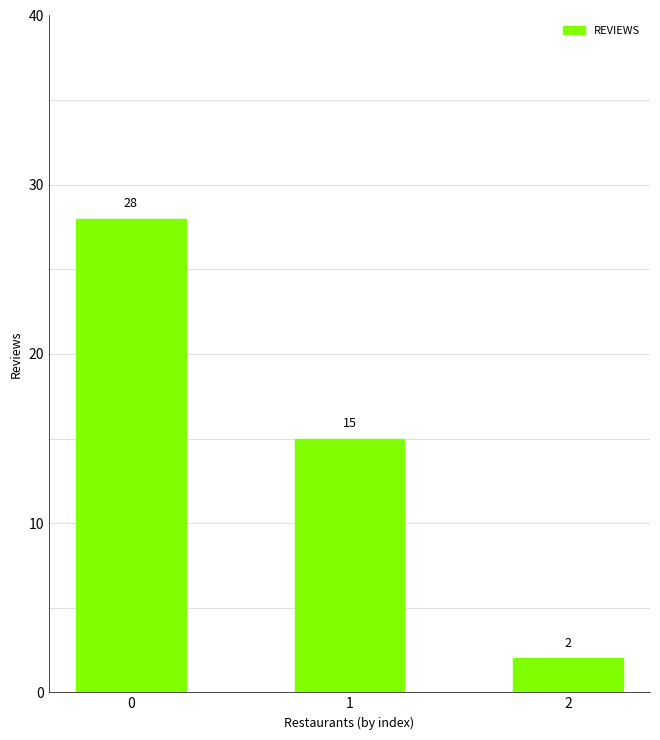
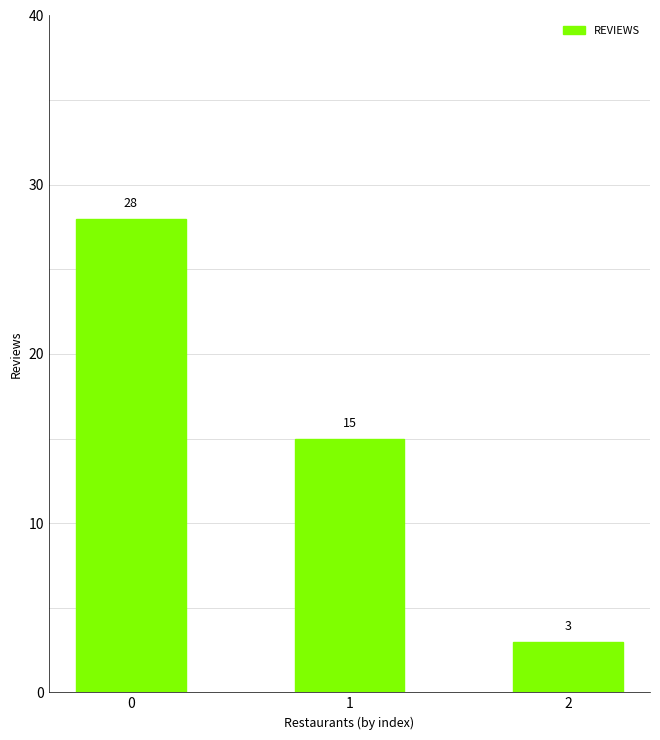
2: 2 -> 3
